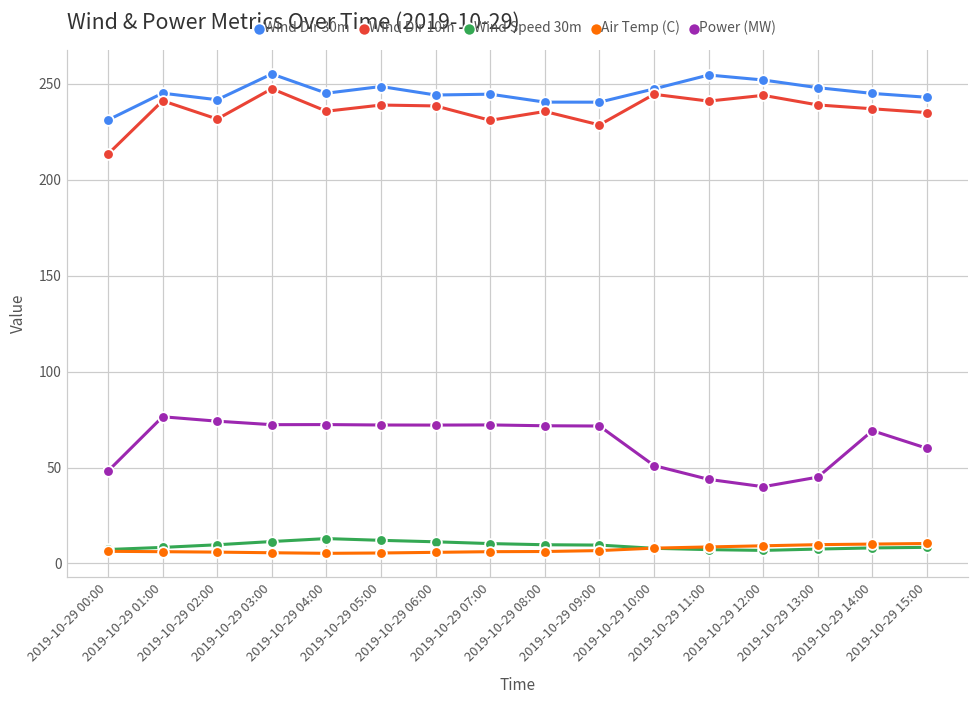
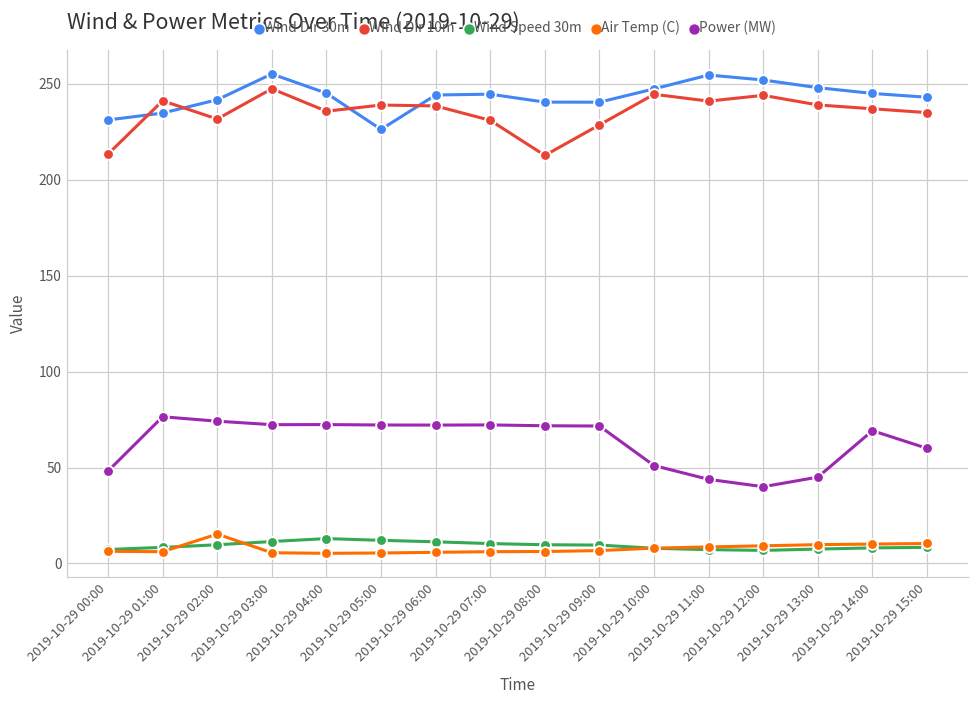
Wind Dir 30m, 2019-10-29 01:00: 245 -> 235
Air Temp (C), 2019-10-29 02:00: 6 -> 15
Wind Dir 30m, 2019-10-29 05:00: 249 -> 226
Wind Dir 10m, 2019-10-29 08:00: 236 -> 213
